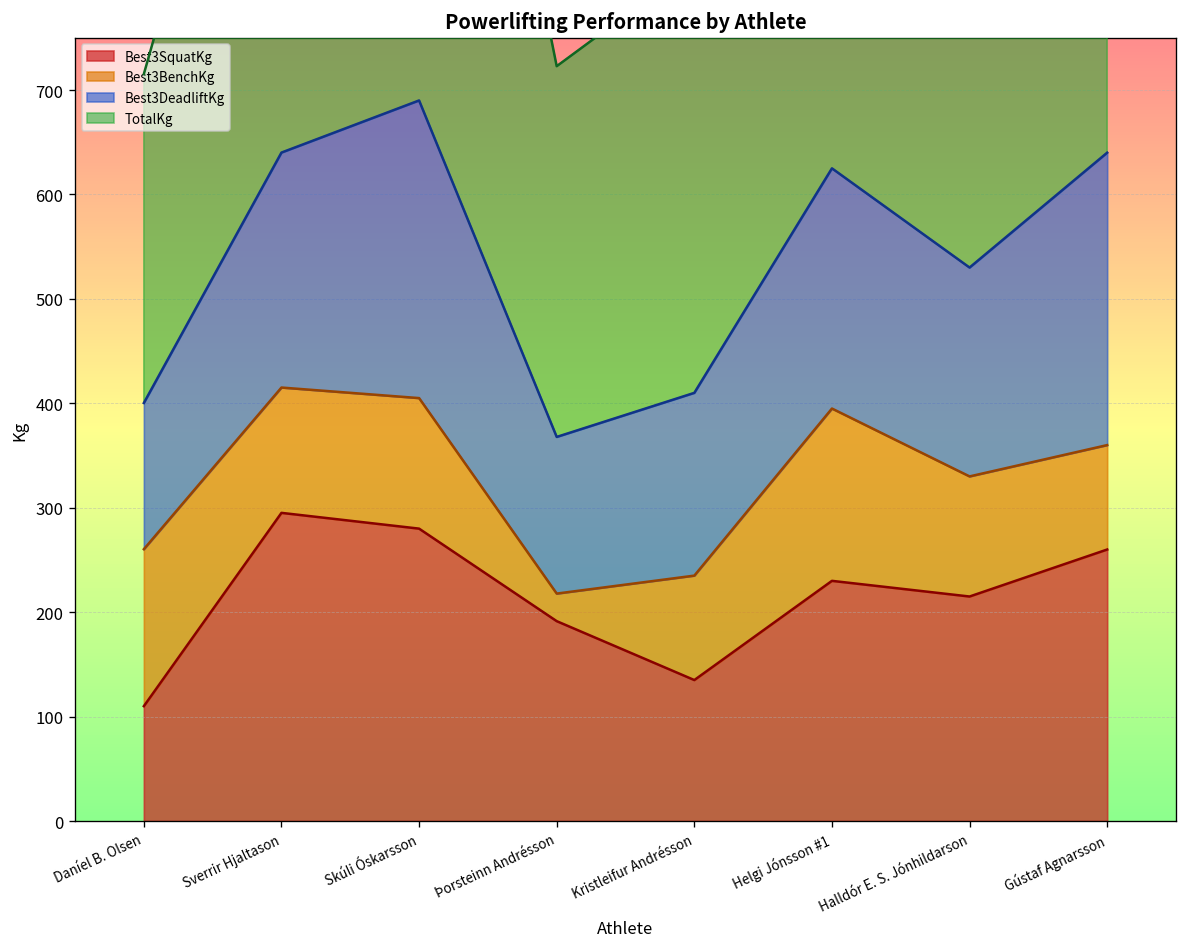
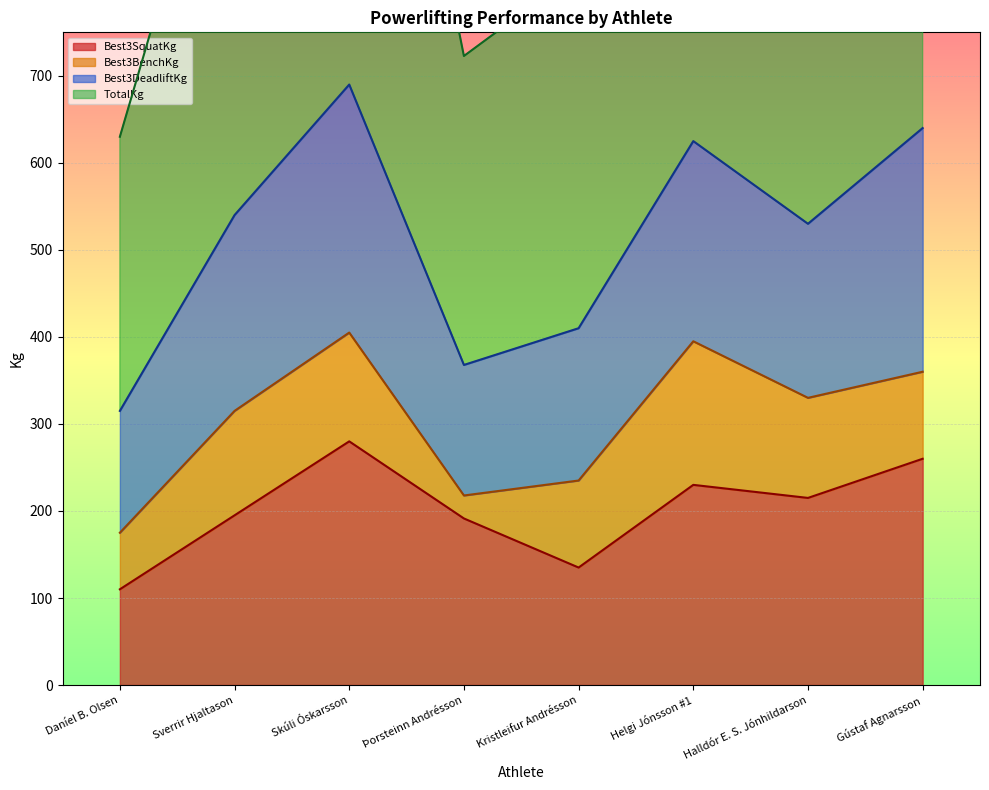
Best3BenchKg, Daníel B. Olsen: 150 -> 70
Best3SquatKg, Sverrir Hjaltason: 300 -> 200
